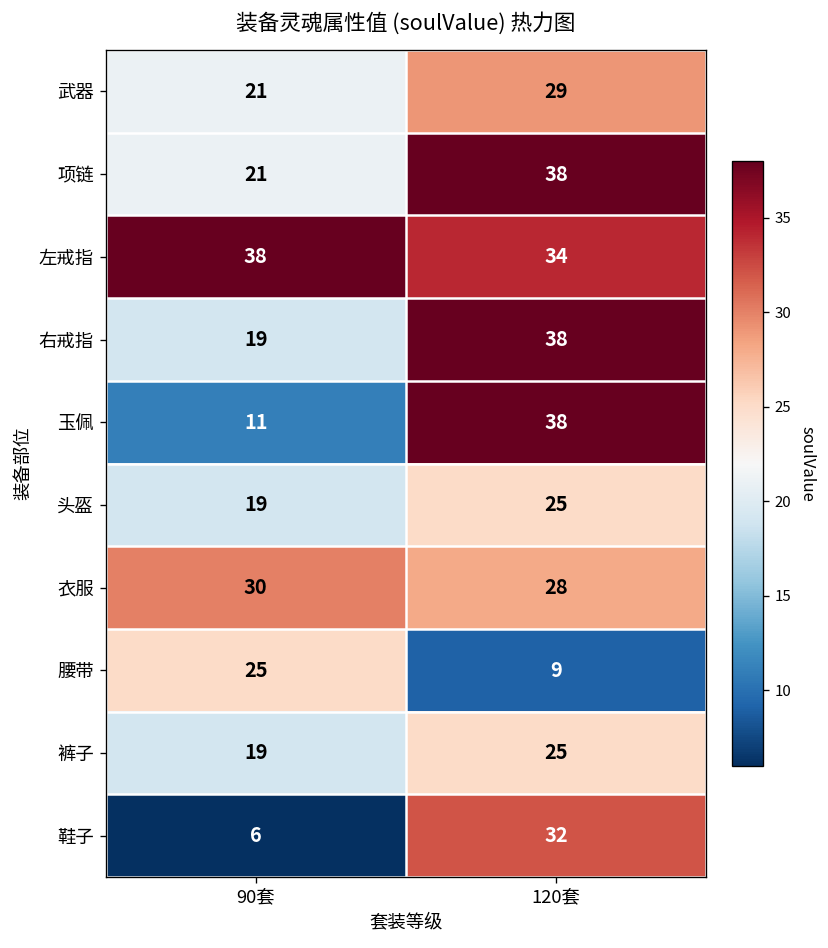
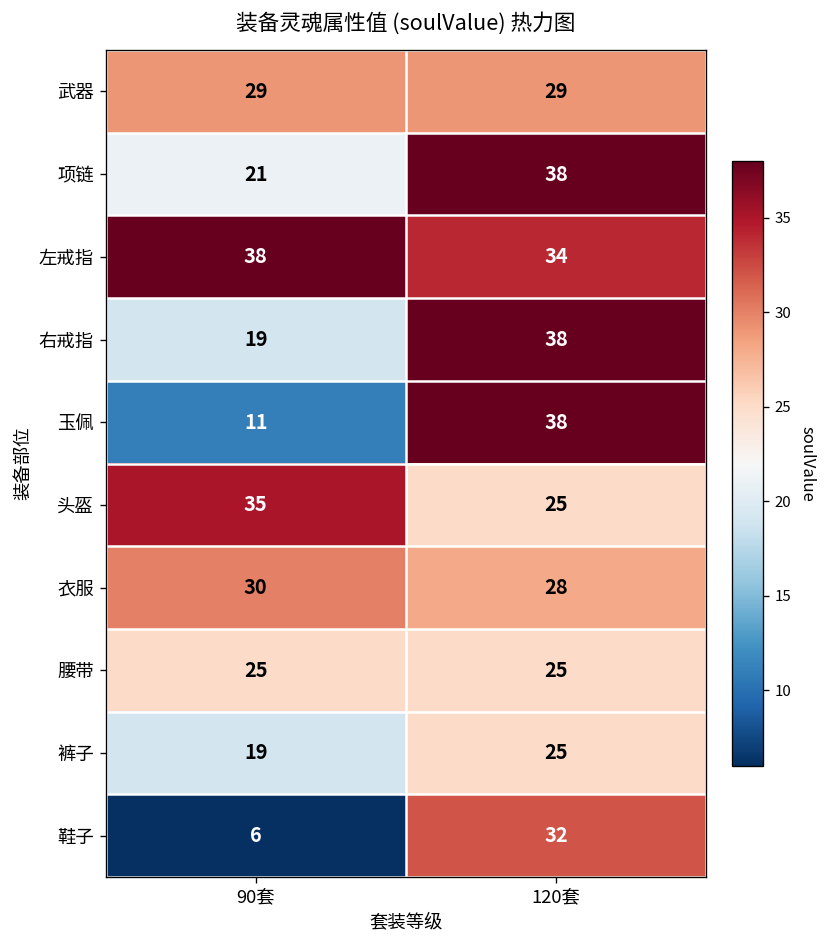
武器, 90套: 21 -> 29
头盔, 90套: 19 -> 35
腰带, 120套: 9 -> 25
